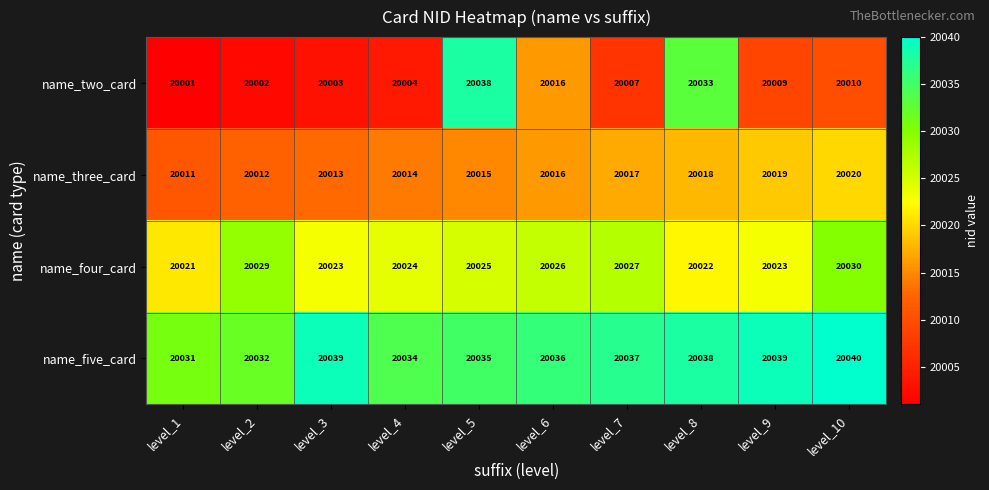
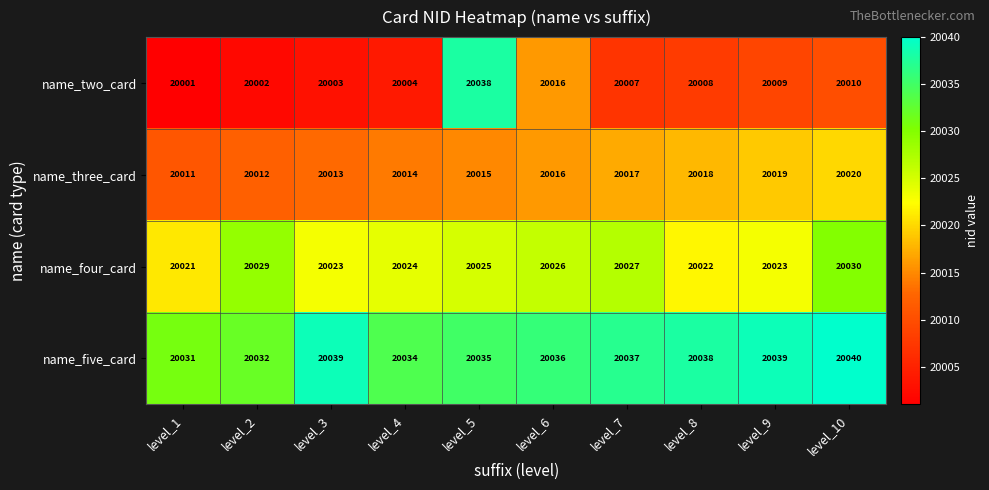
name_two_card, level_8: 20033 -> 20008
